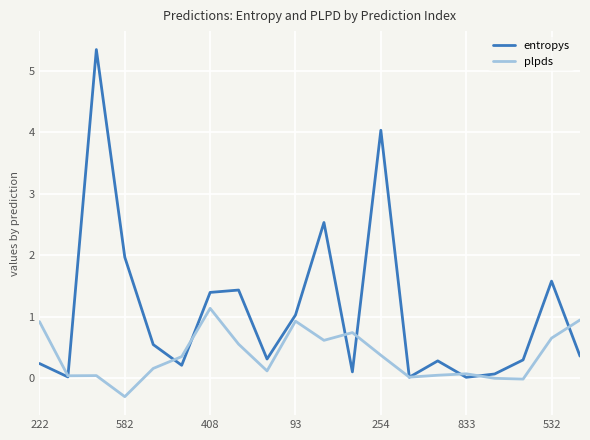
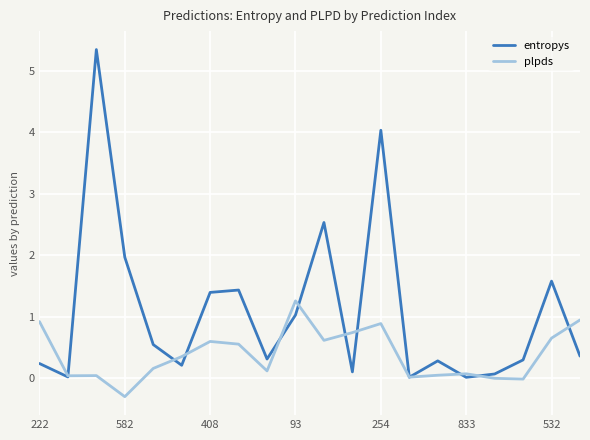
plpds, 408: 1.1 -> 0.6
plpds, 93: 0.9 -> 1.3
plpds, 254: 0.4 -> 0.9
